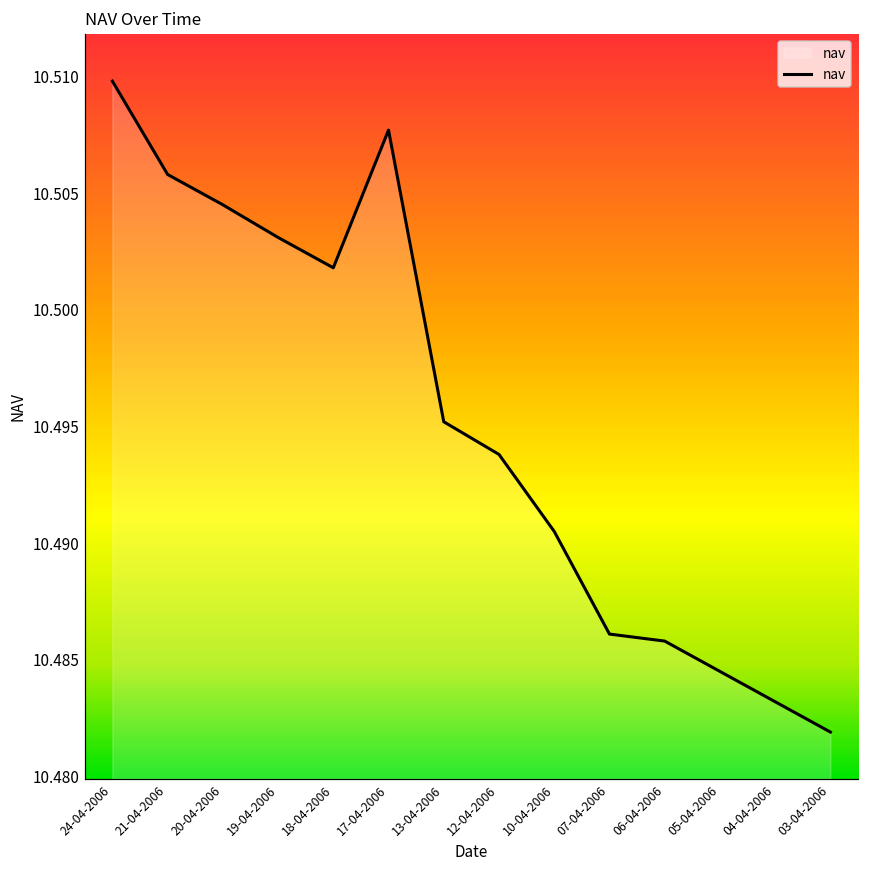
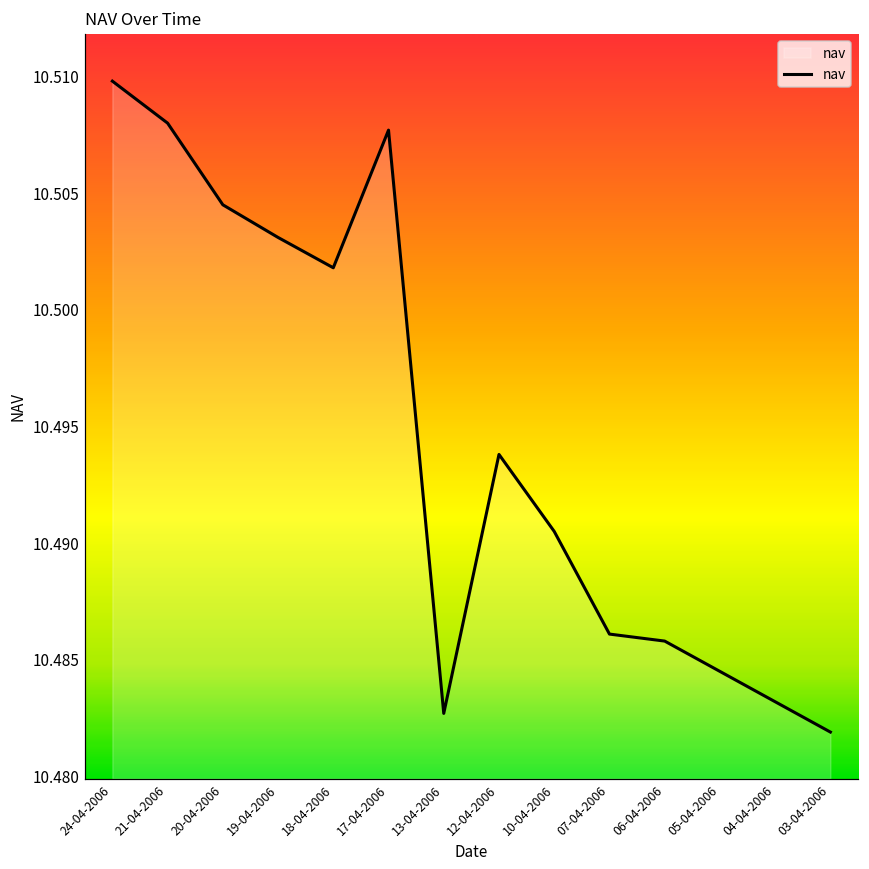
21-04-2006: 10.5058 -> 10.5080
13-04-2006: 10.4952 -> 10.4827
